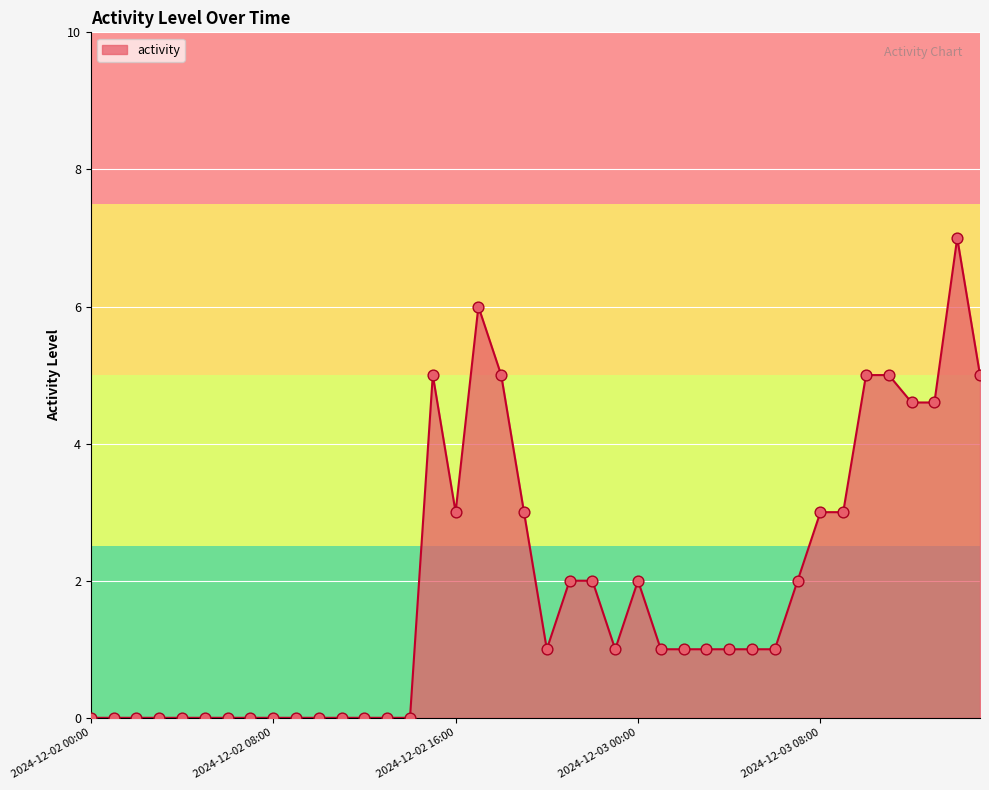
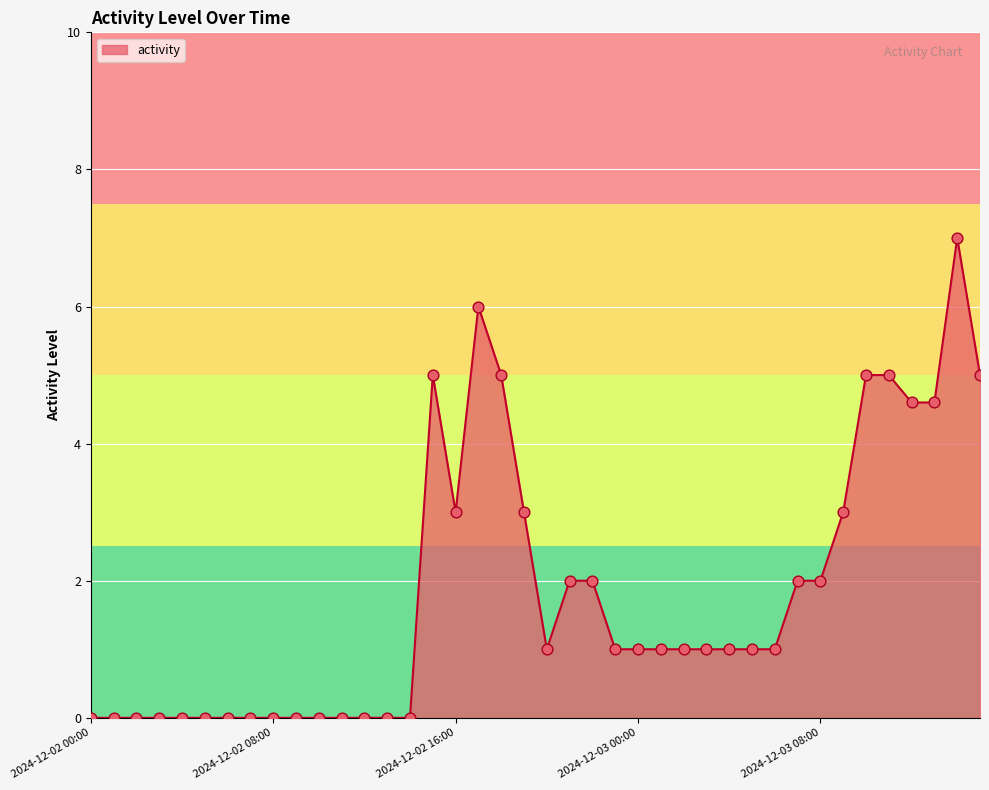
2024-12-03 00:00: 2 -> 1
2024-12-03 08:00: 3 -> 2
